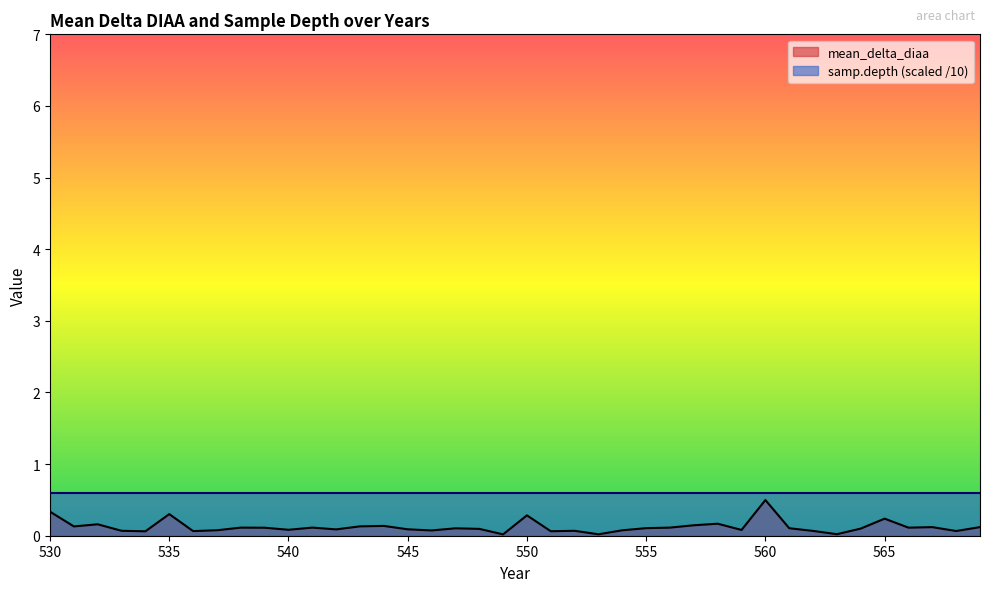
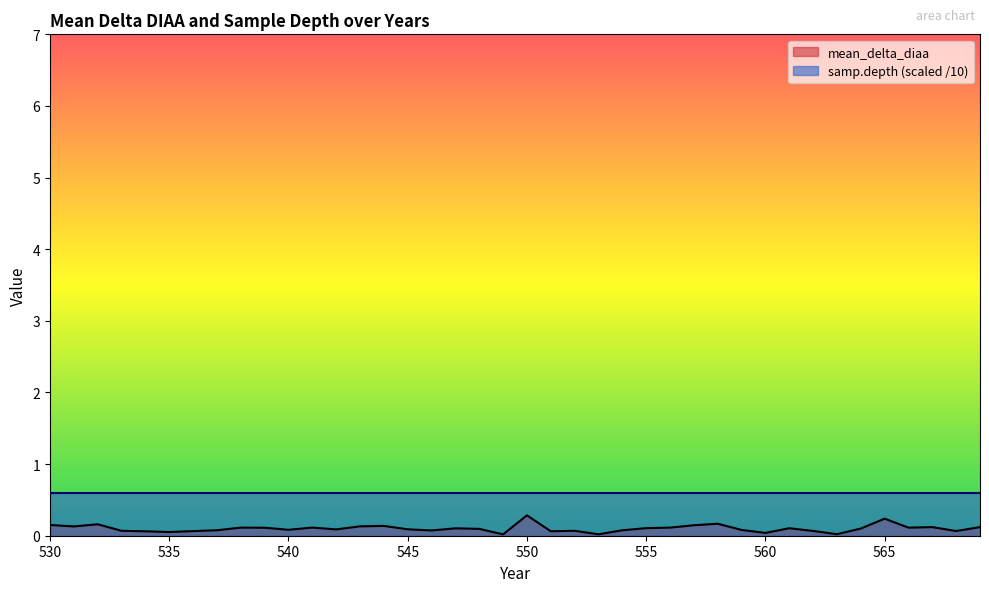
mean_delta_diaa, 530: 0.3 -> 0.1
mean_delta_diaa, 535: 0.3 -> 0.1
mean_delta_diaa, 560: 0.5 -> 0.0
